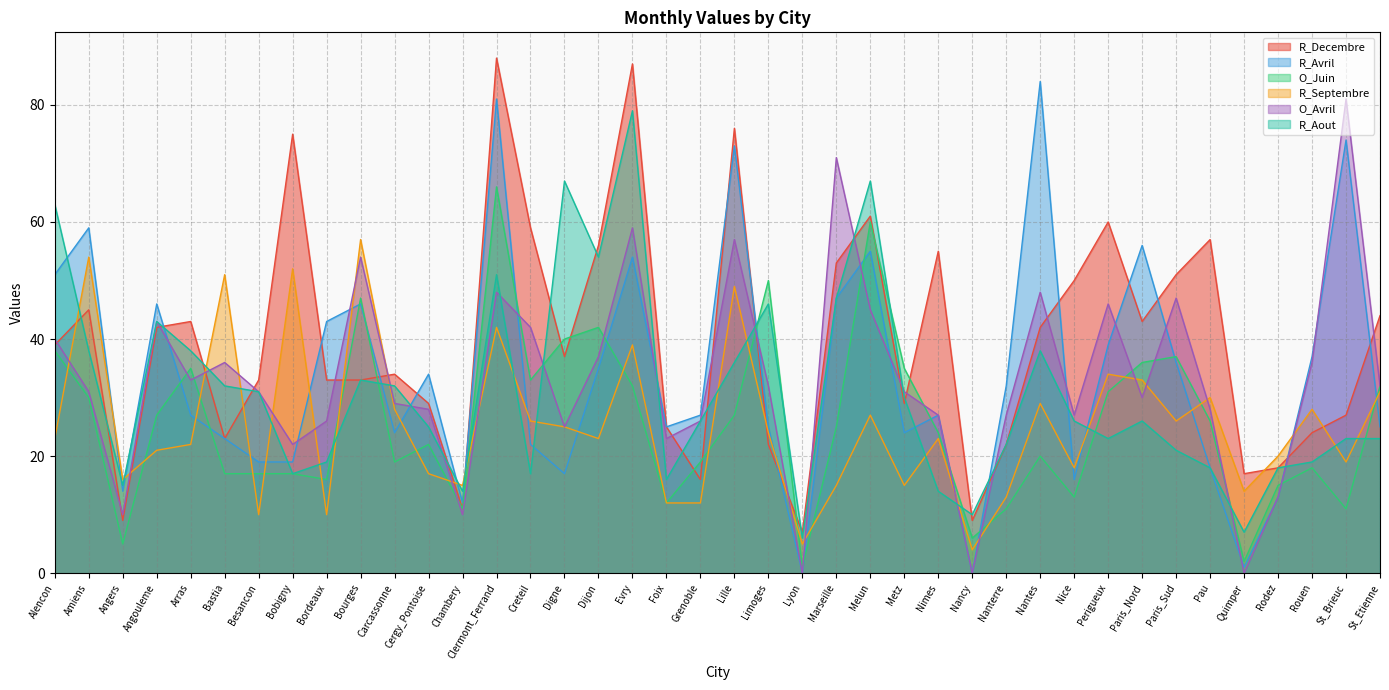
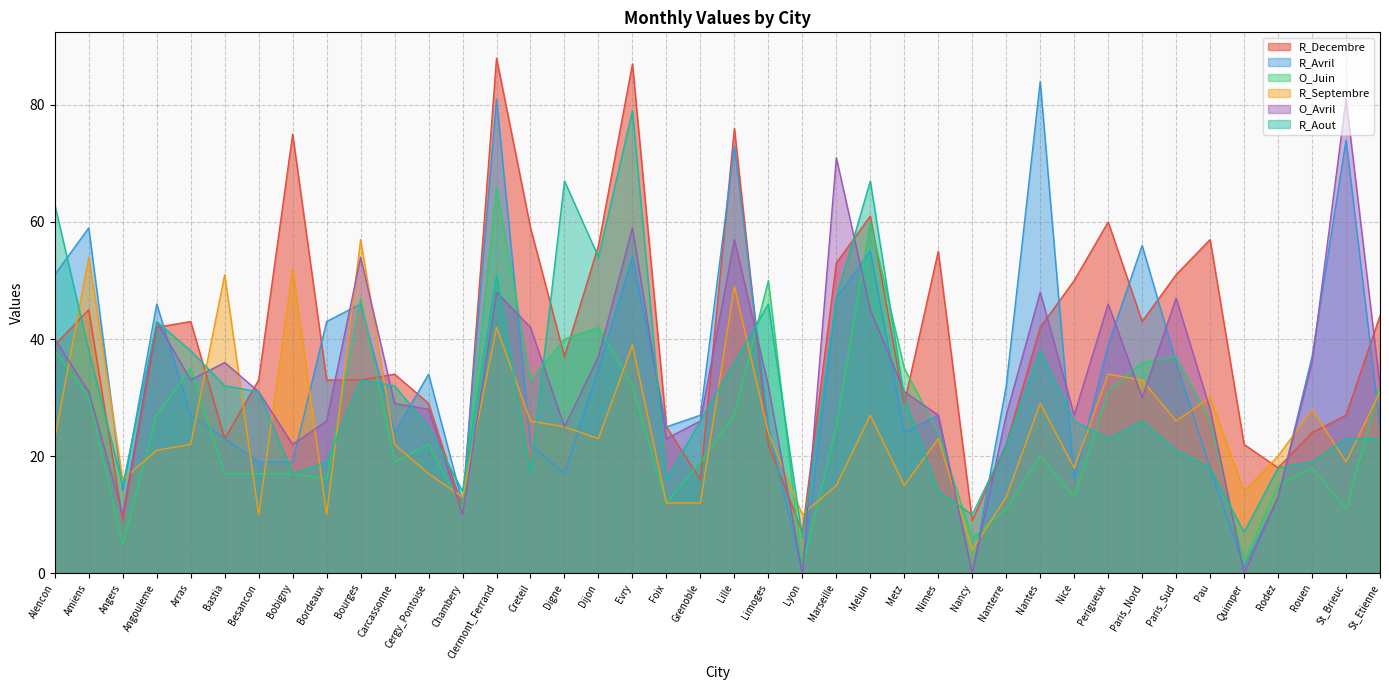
R_Septembre, Carcassonne: 28 -> 22
R_Septembre, Chambery: 15 -> 13
R_Septembre, Lyon: 5 -> 10
R_Decembre, Quimper: 17 -> 22
